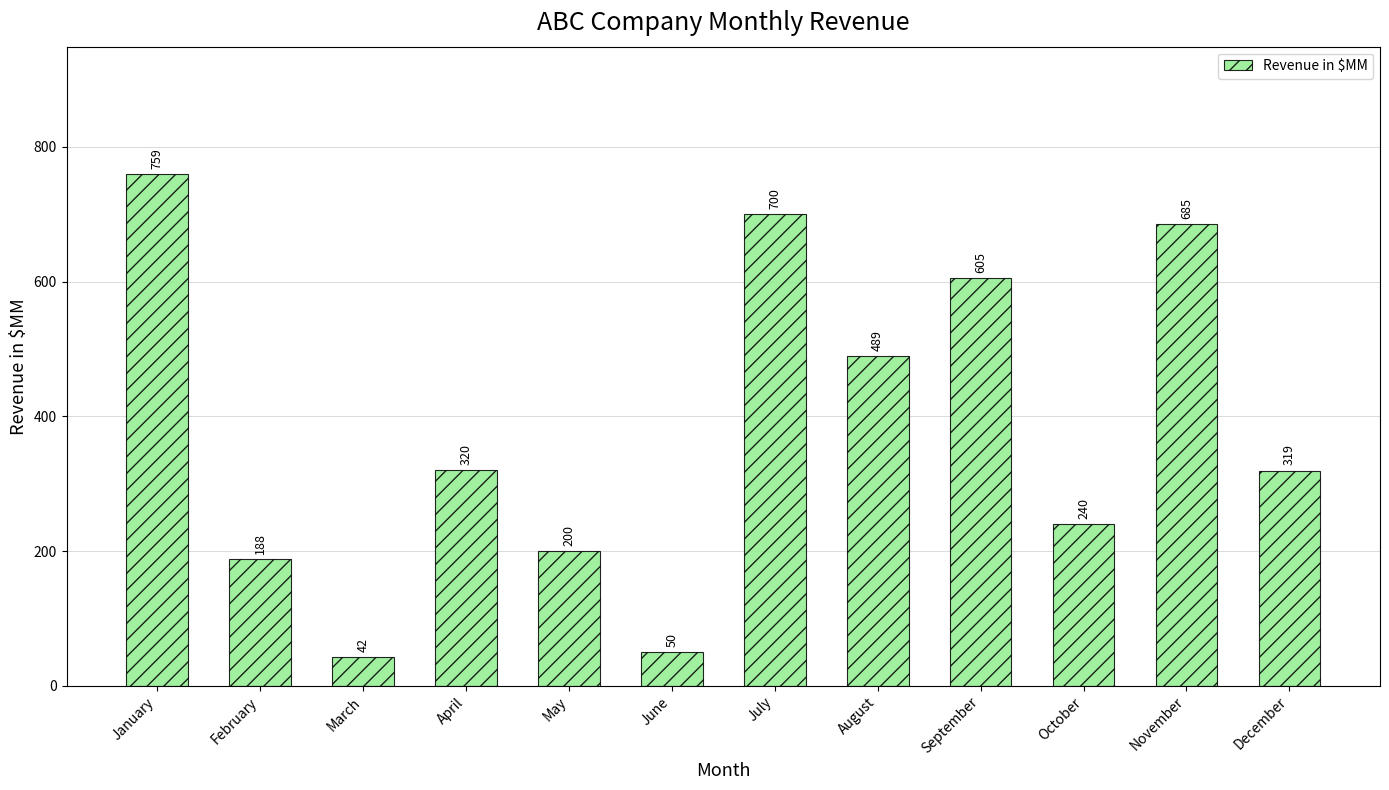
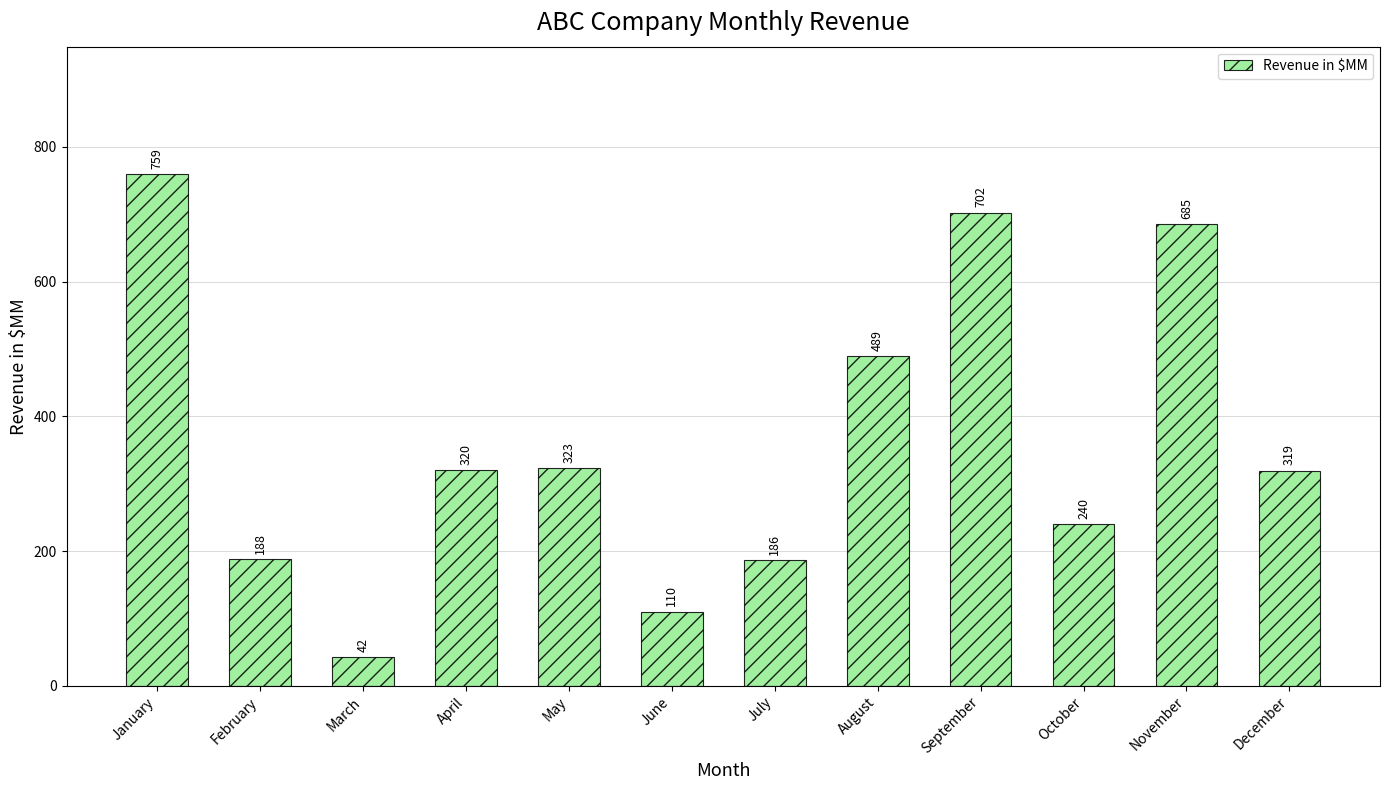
May: 200 -> 323
June: 50 -> 110
July: 700 -> 186
September: 605 -> 702
